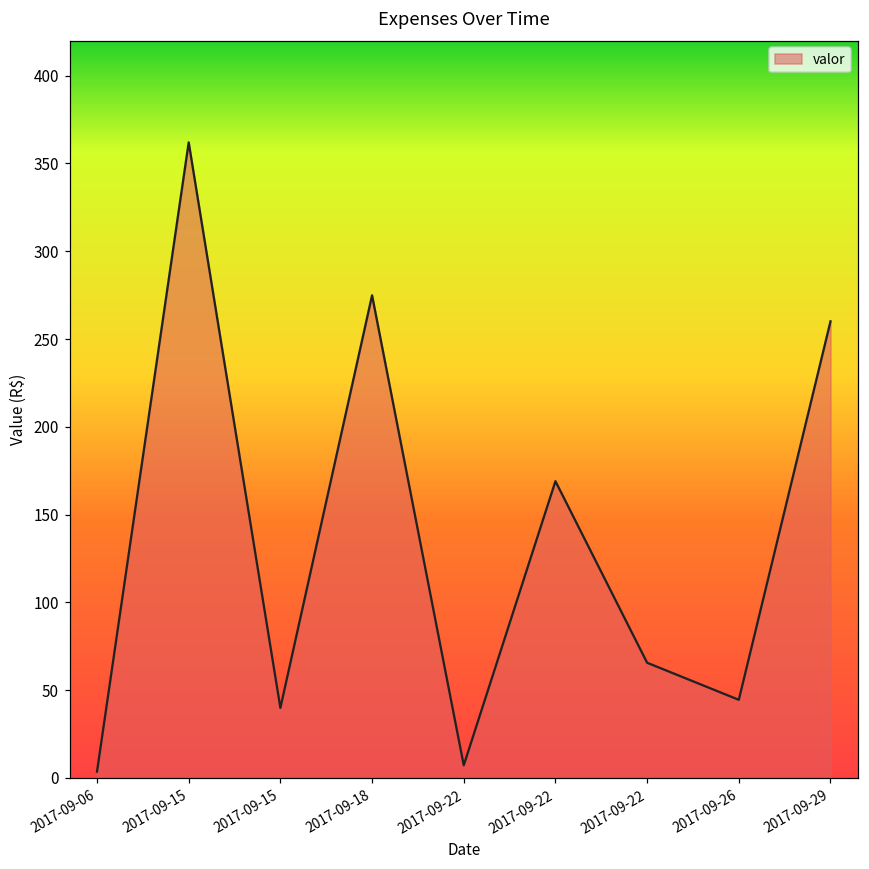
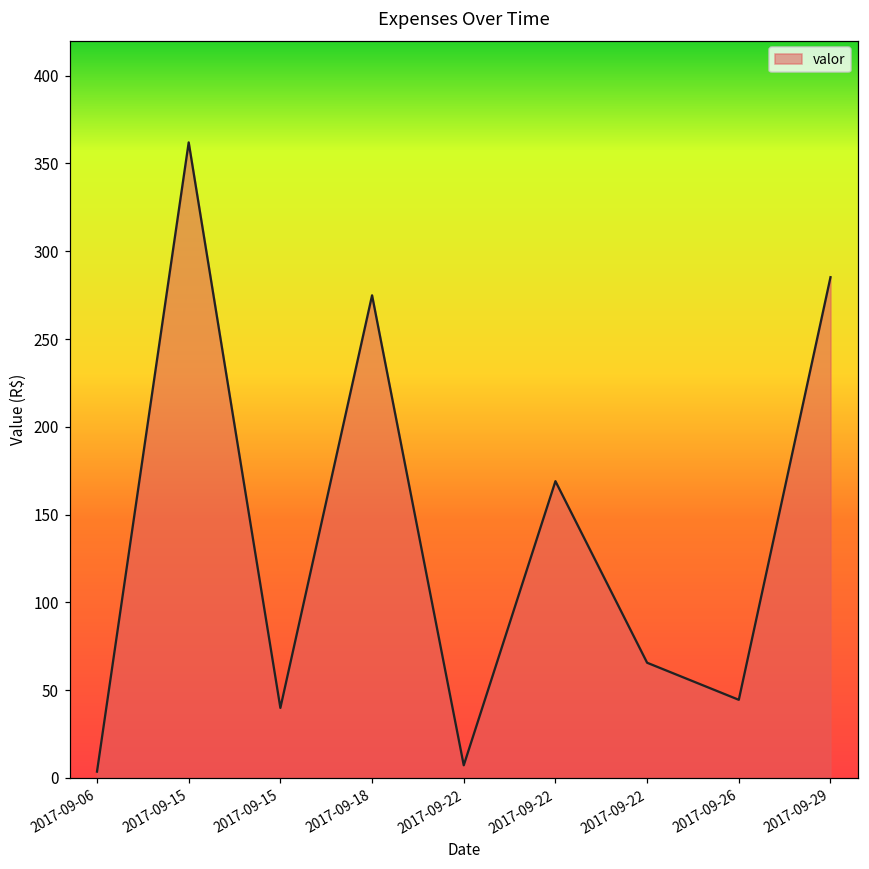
2017-09-29: 260 -> 285
